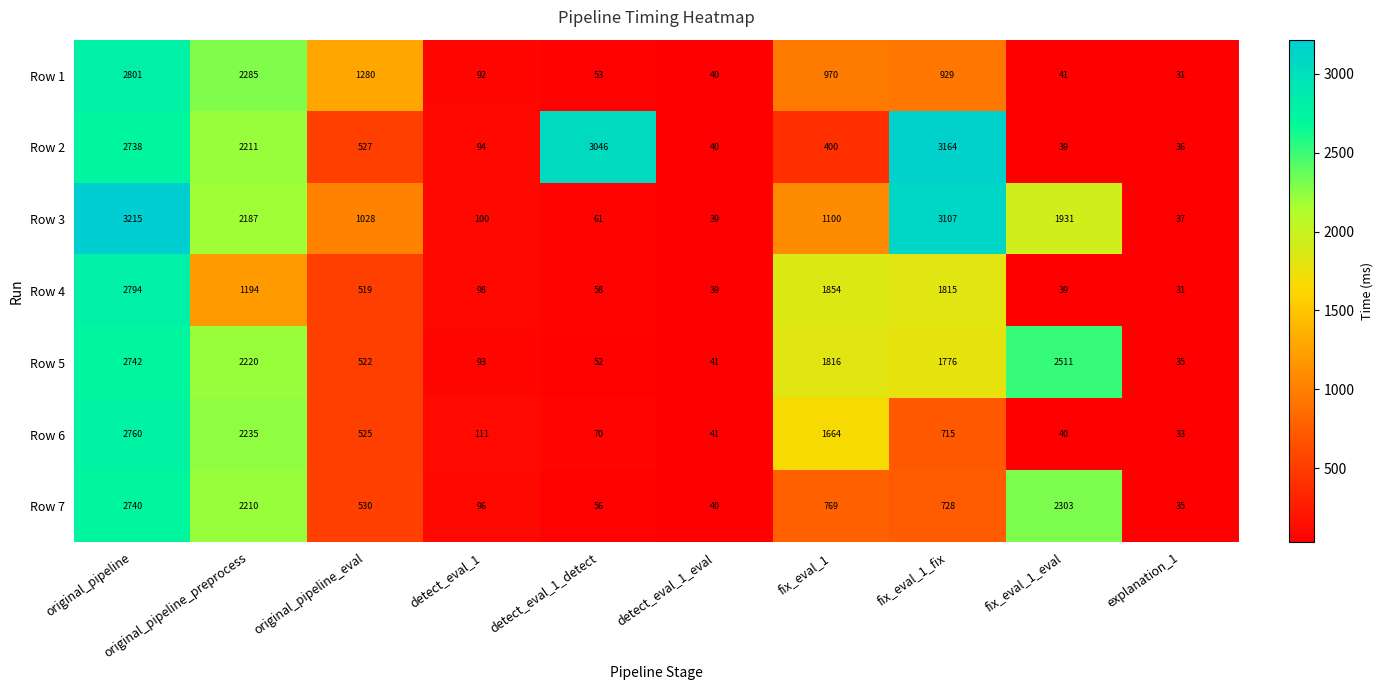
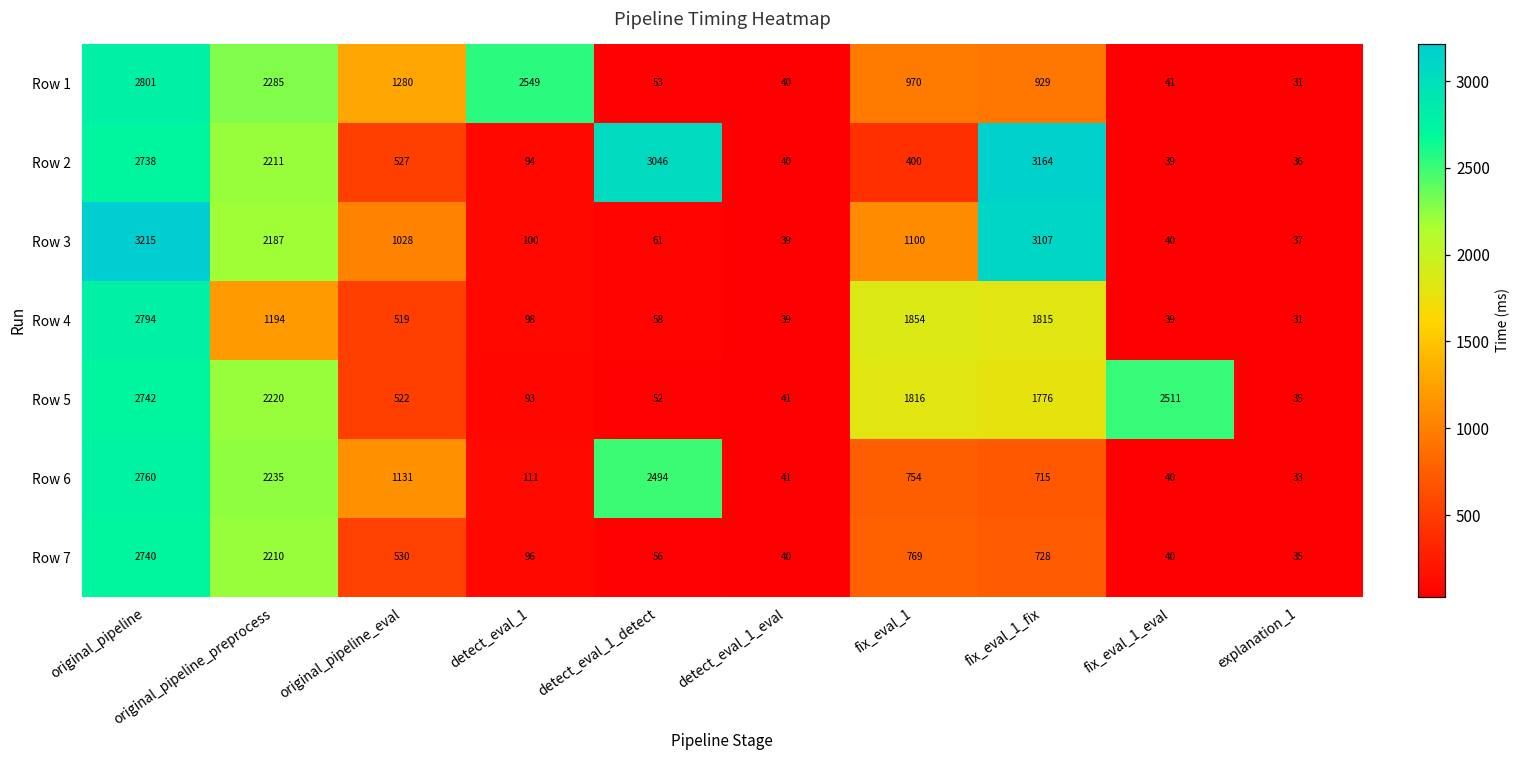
Row 1, detect_eval_1: 92 -> 2549
Row 3, fix_eval_1_eval: 1931 -> 40
Row 6, original_pipeline_eval: 525 -> 1131
Row 6, detect_eval_1_detect: 70 -> 2494
Row 6, fix_eval_1: 1664 -> 754
Row 7, fix_eval_1_eval: 2303 -> 40
